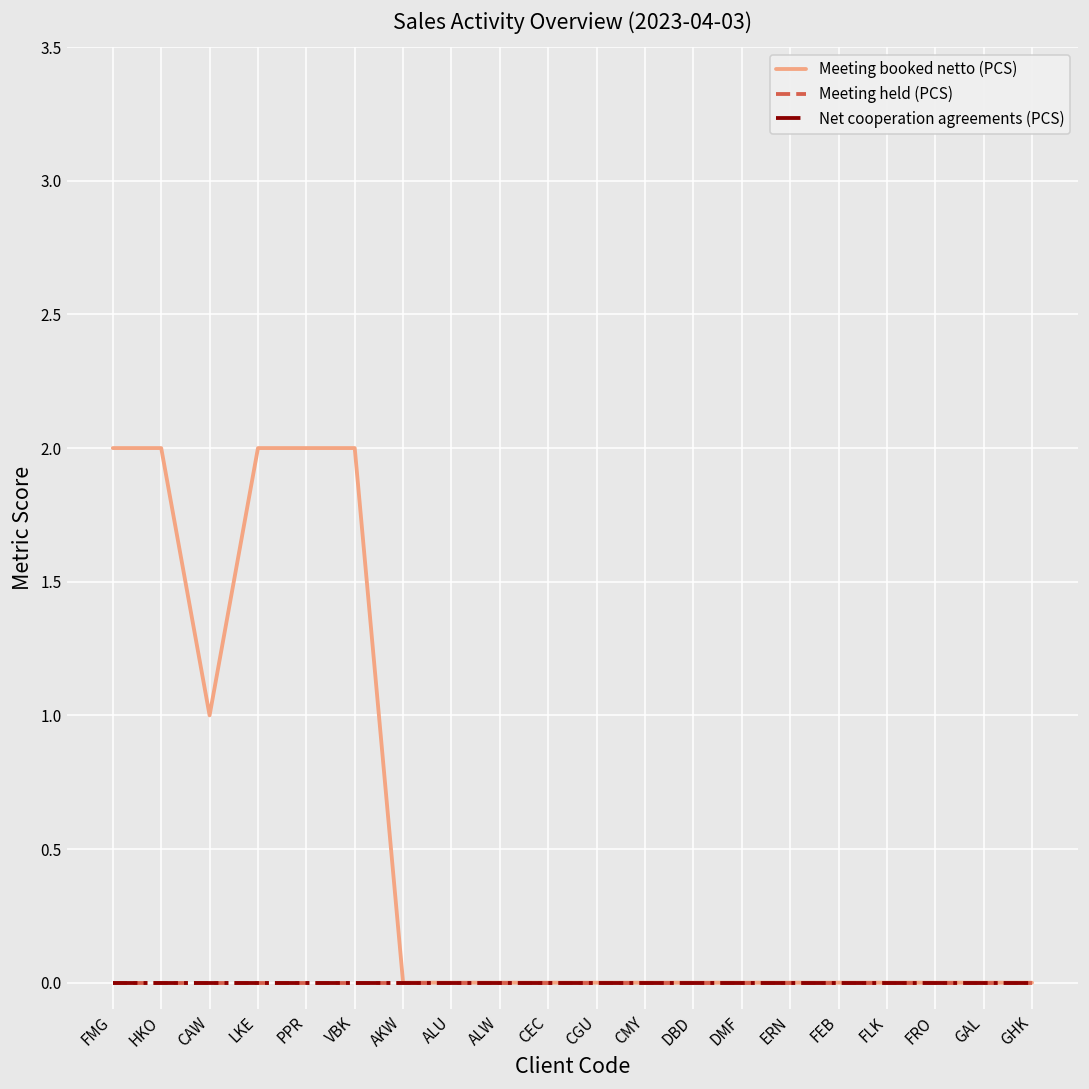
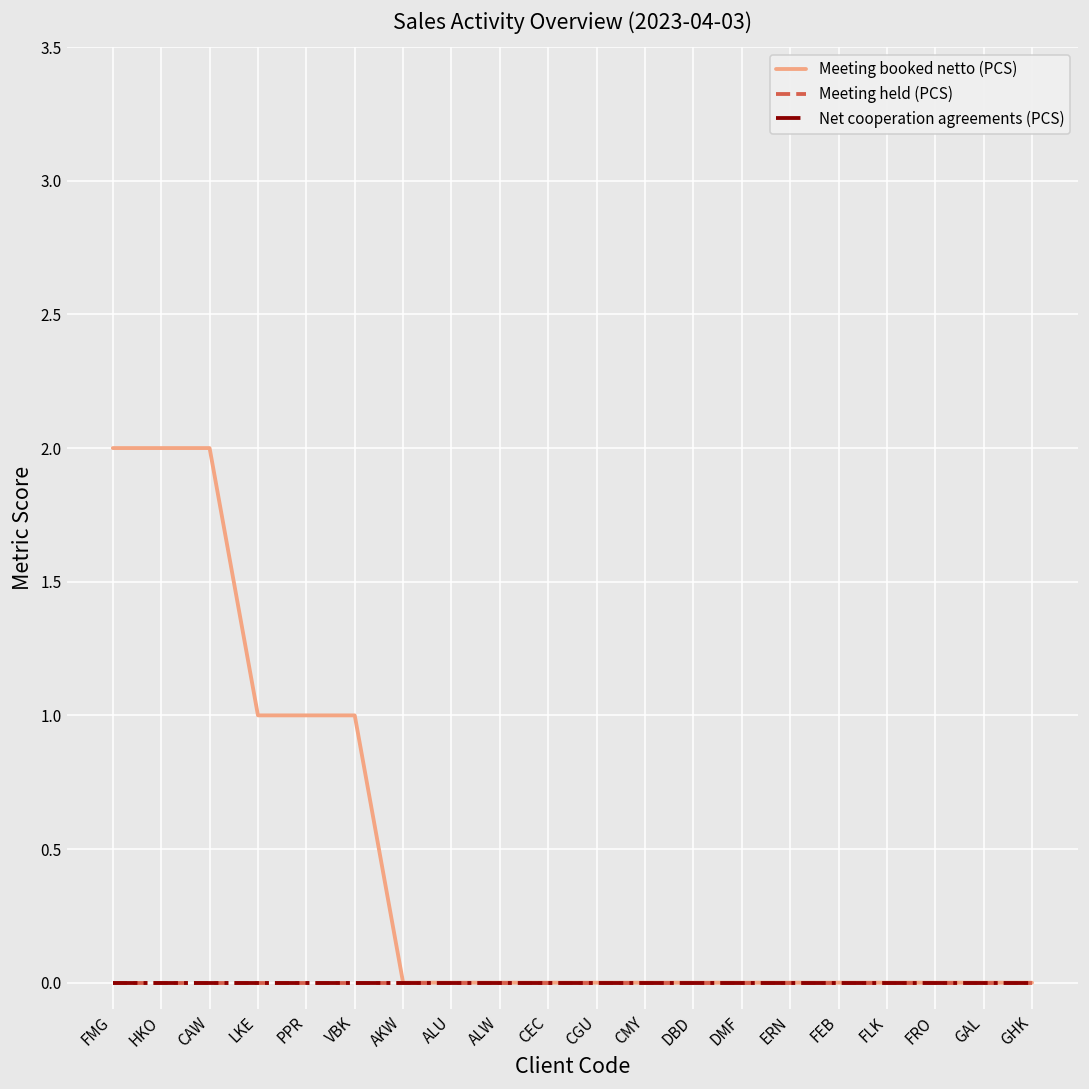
Meeting booked netto (PCS), CAW: 1 -> 2
Meeting booked netto (PCS), LKE: 2 -> 1
Meeting booked netto (PCS), PPR: 2 -> 1
Meeting booked netto (PCS), VBK: 2 -> 1
